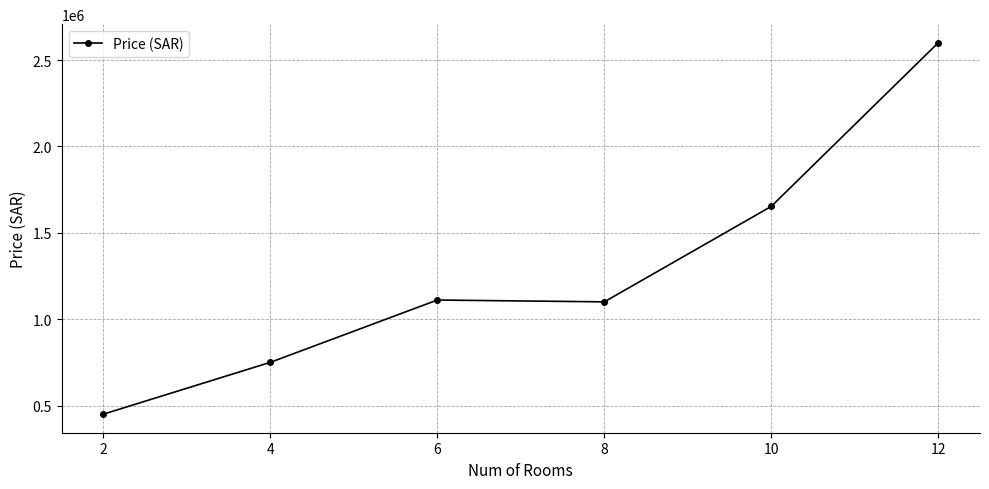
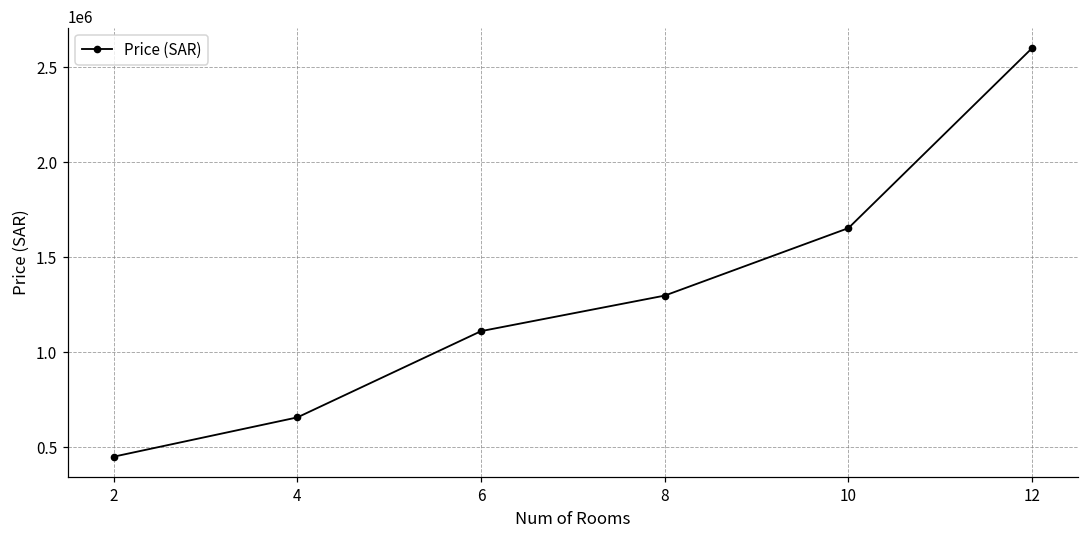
4: 750000 -> 660000
8: 1100000 -> 1300000
